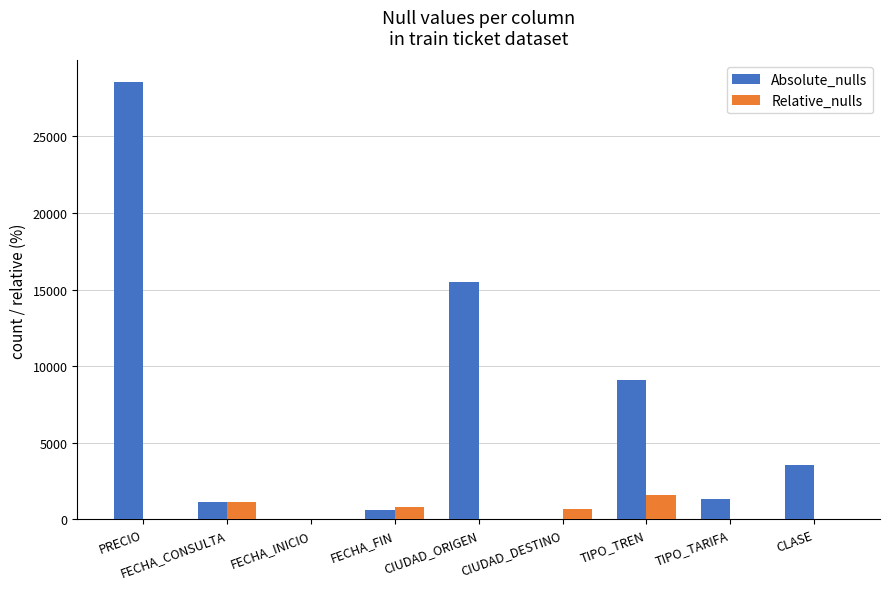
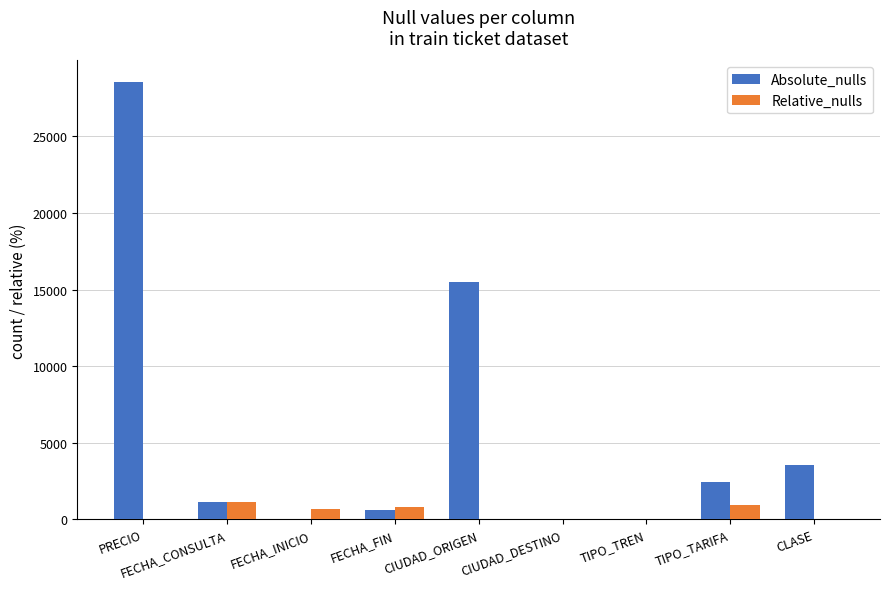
Relative_nulls, FECHA_INICIO: 0 -> 700
Relative_nulls, CIUDAD_DESTINO: 600 -> 0
Absolute_nulls, TIPO_TREN: 9100 -> 0
Relative_nulls, TIPO_TREN: 1600 -> 0
Absolute_nulls, TIPO_TARIFA: 1300 -> 2400
Relative_nulls, TIPO_TARIFA: 0 -> 900
